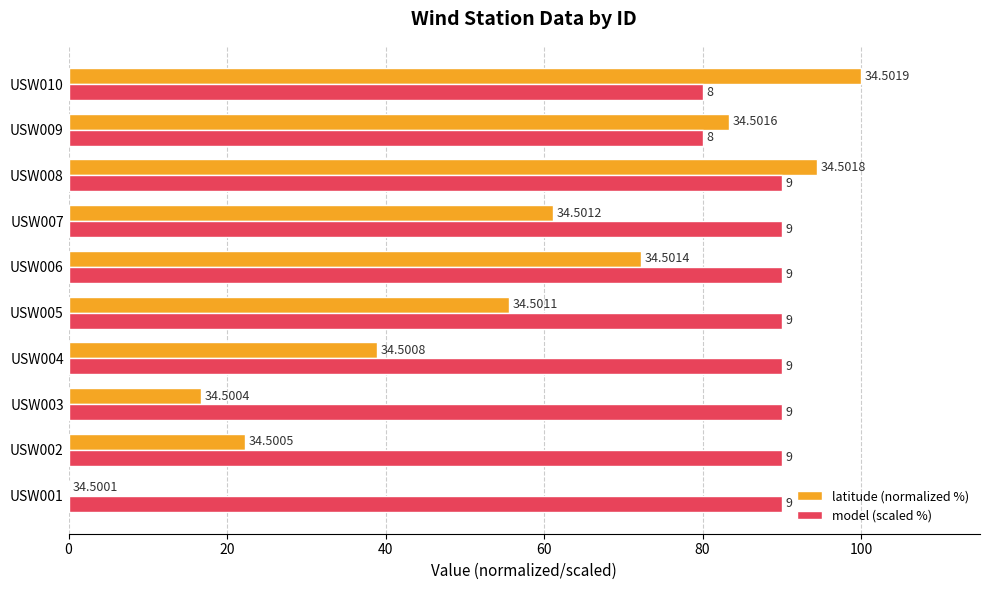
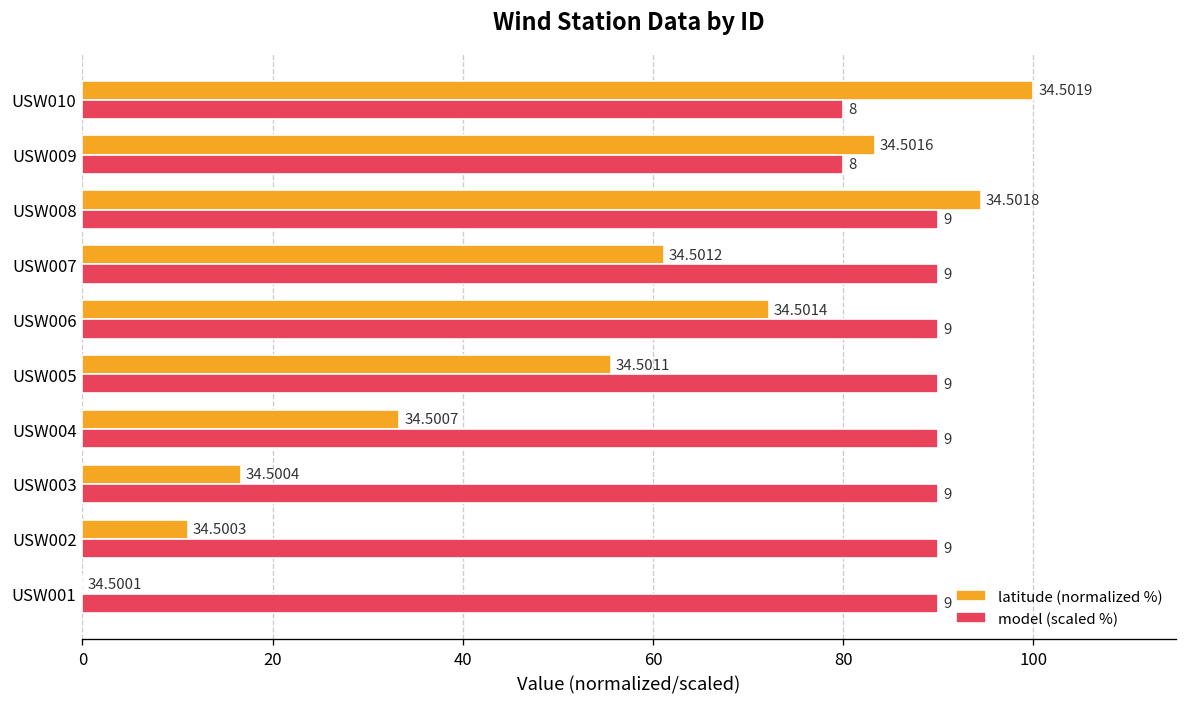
latitude (normalized %), USW004: 34.5008 -> 34.5007
latitude (normalized %), USW002: 34.5005 -> 34.5003
